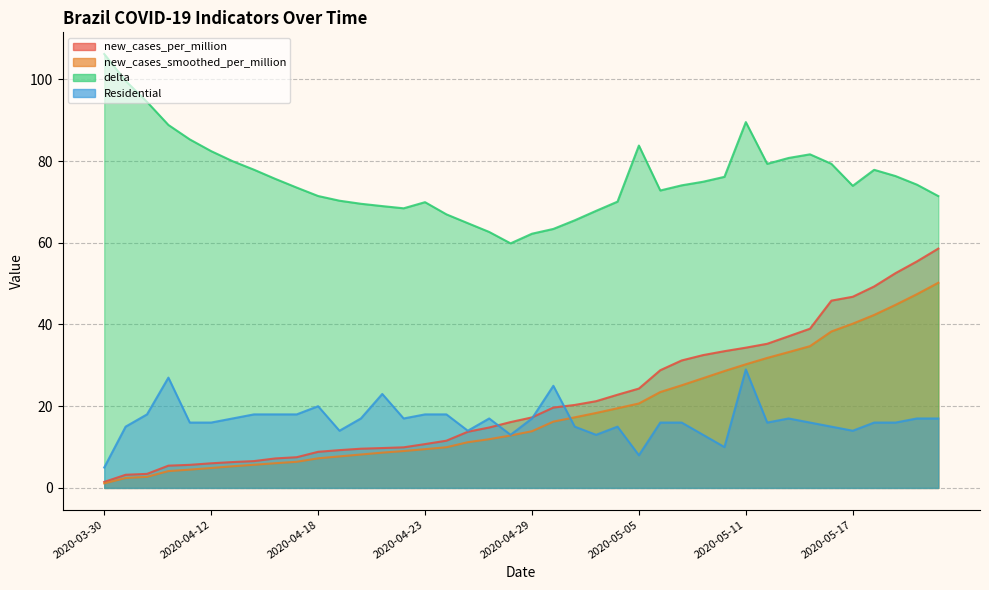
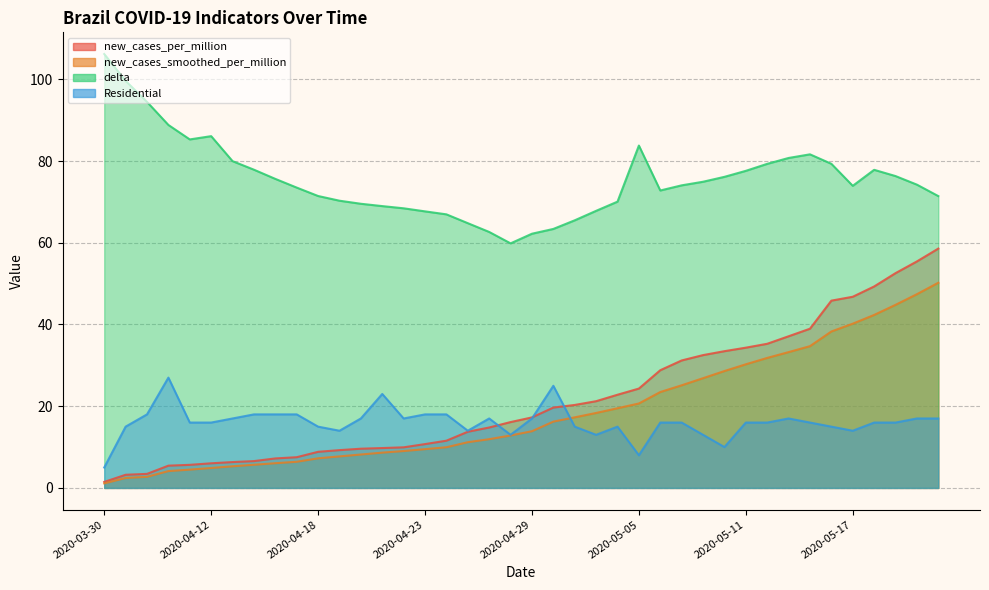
delta, 2020-04-12: 82 -> 86
Residential, 2020-04-18: 20 -> 15
delta, 2020-04-23: 70 -> 68
delta, 2020-05-11: 90 -> 78
Residential, 2020-05-11: 29 -> 16
